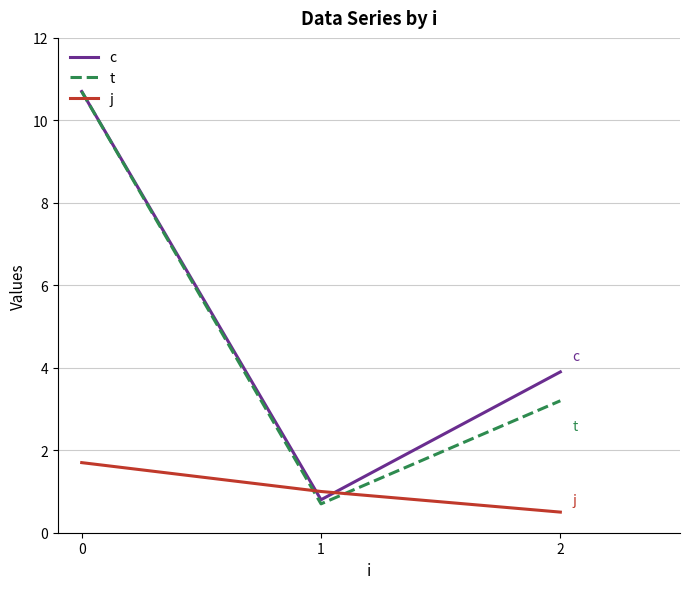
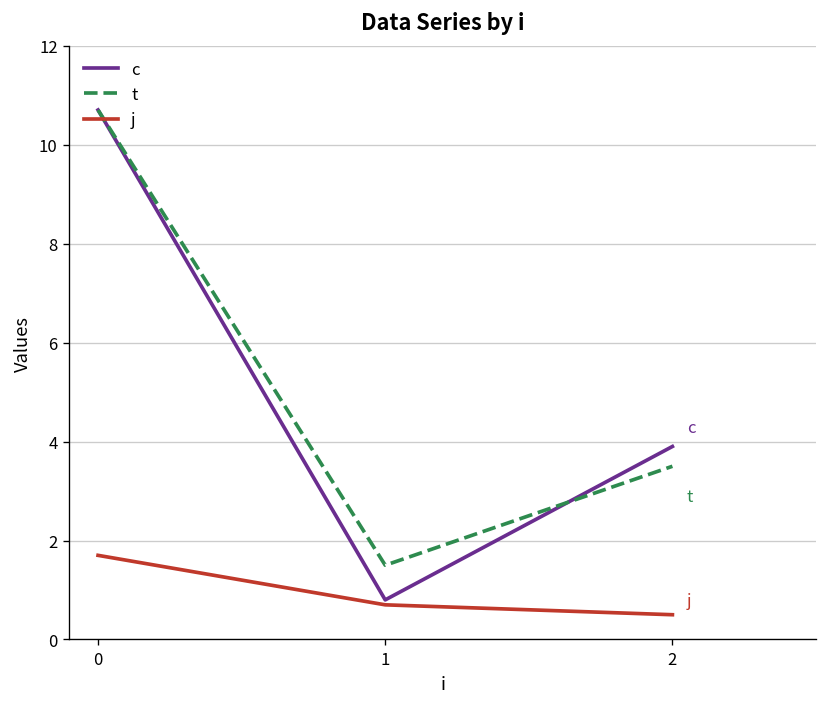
t, 1: 0.7 -> 1.5
j, 1: 1.0 -> 0.7
t, 2: 3.2 -> 3.5
